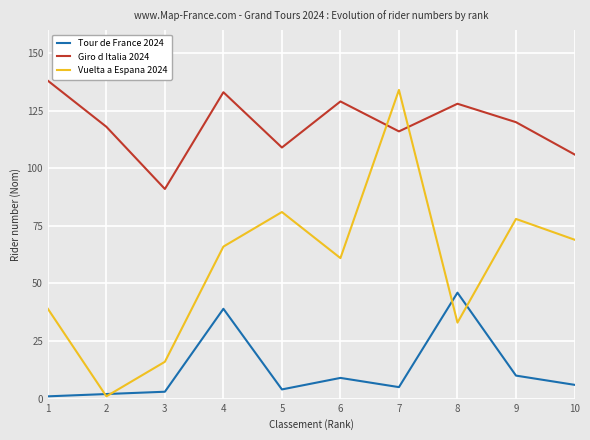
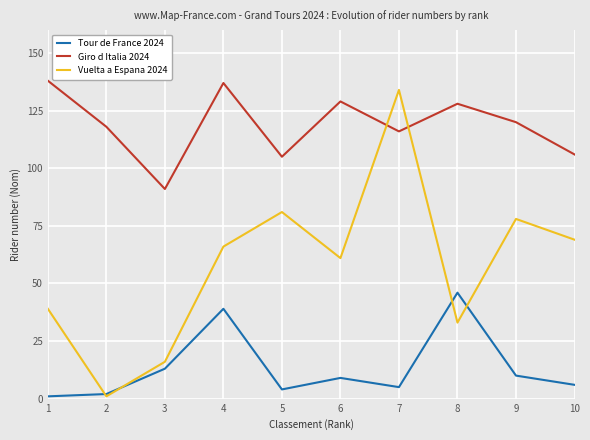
Tour de France 2024, 3: 3 -> 13
Giro d Italia 2024, 4: 133 -> 137
Giro d Italia 2024, 5: 109 -> 105
